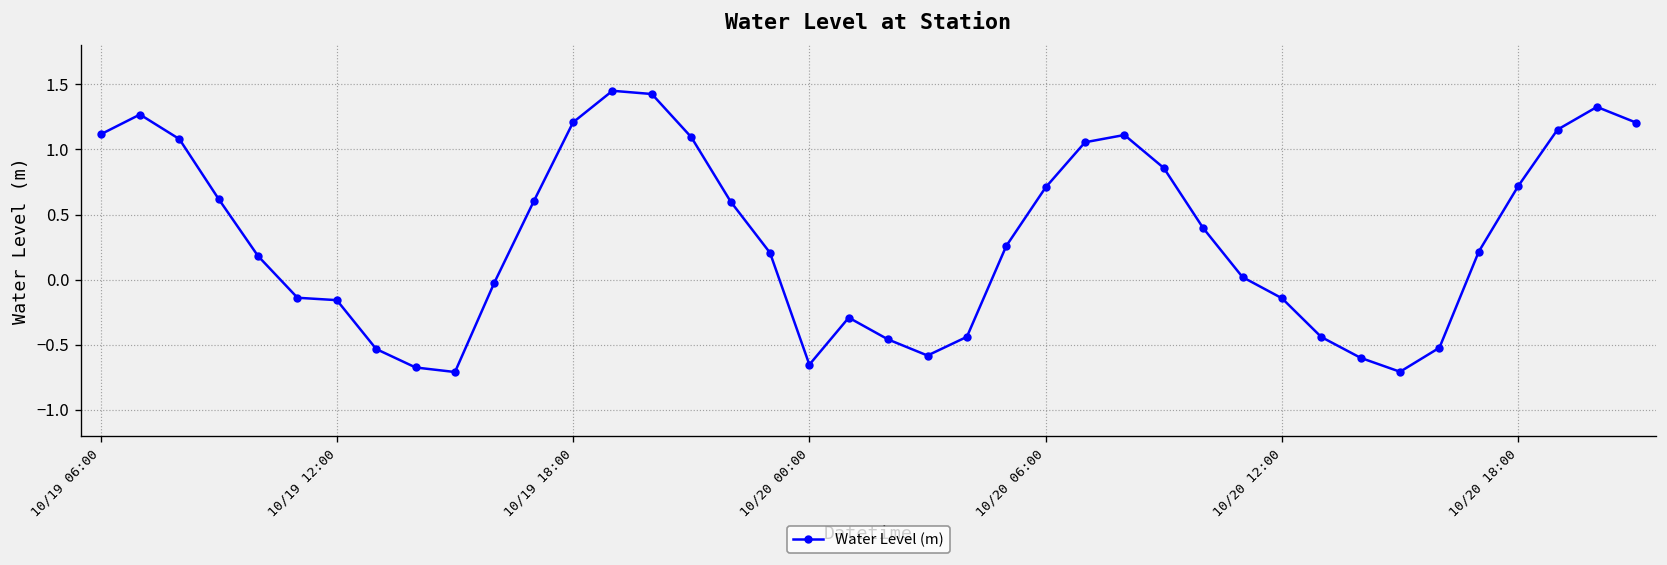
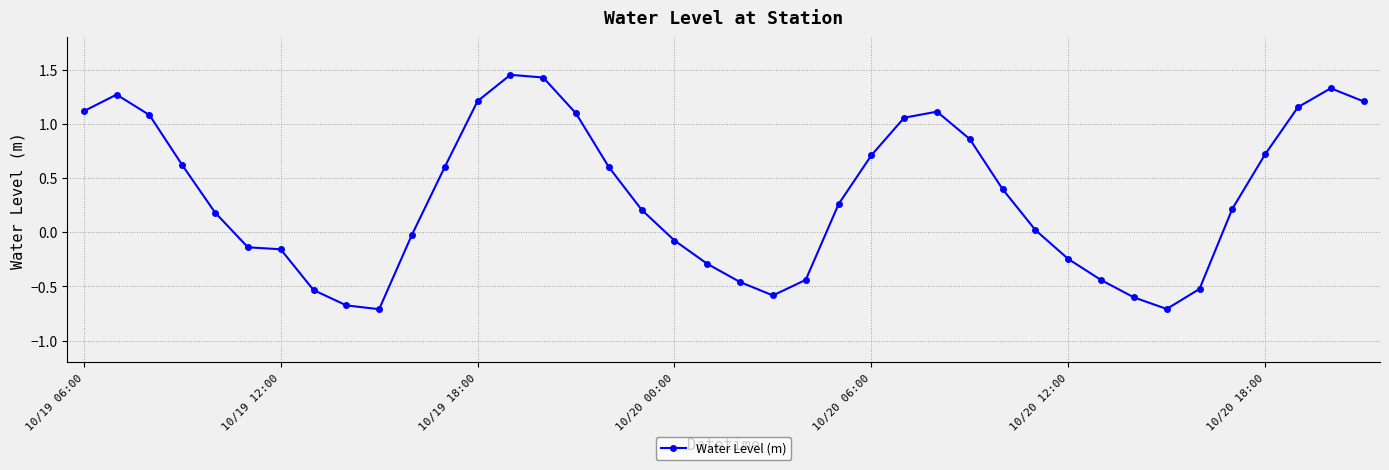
10/20 00:00: -0.65 -> -0.08
10/20 12:00: -0.14 -> -0.25
